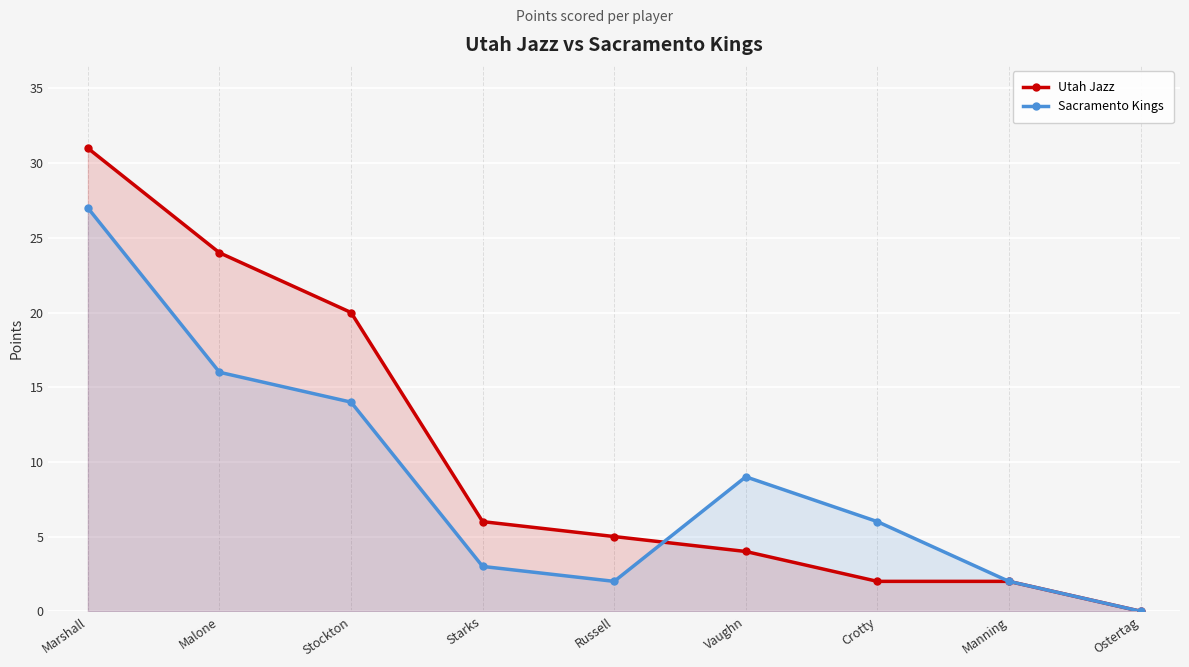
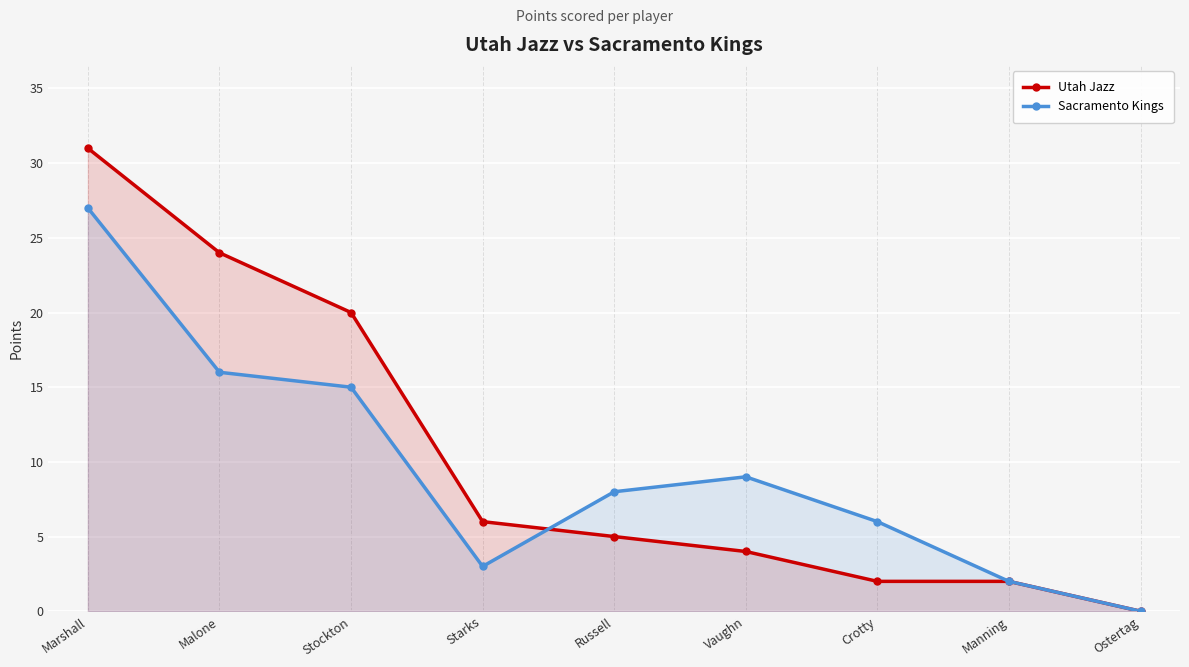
Sacramento Kings, Stockton: 14 -> 15
Sacramento Kings, Russell: 2 -> 8
